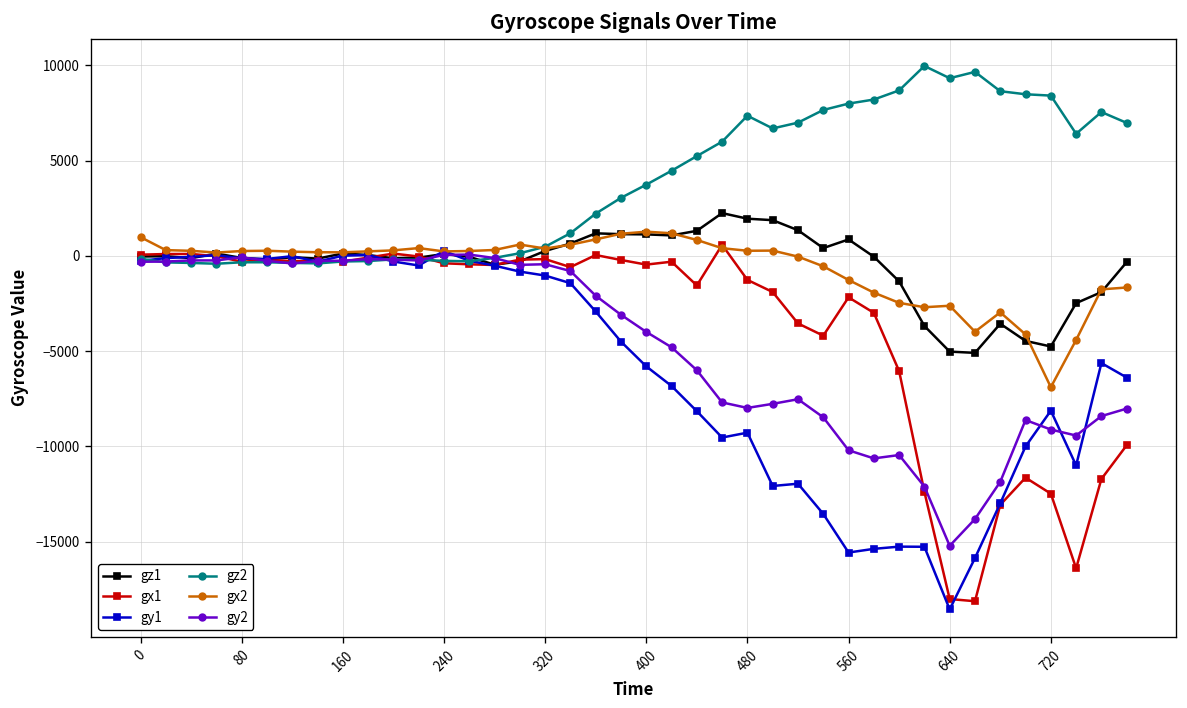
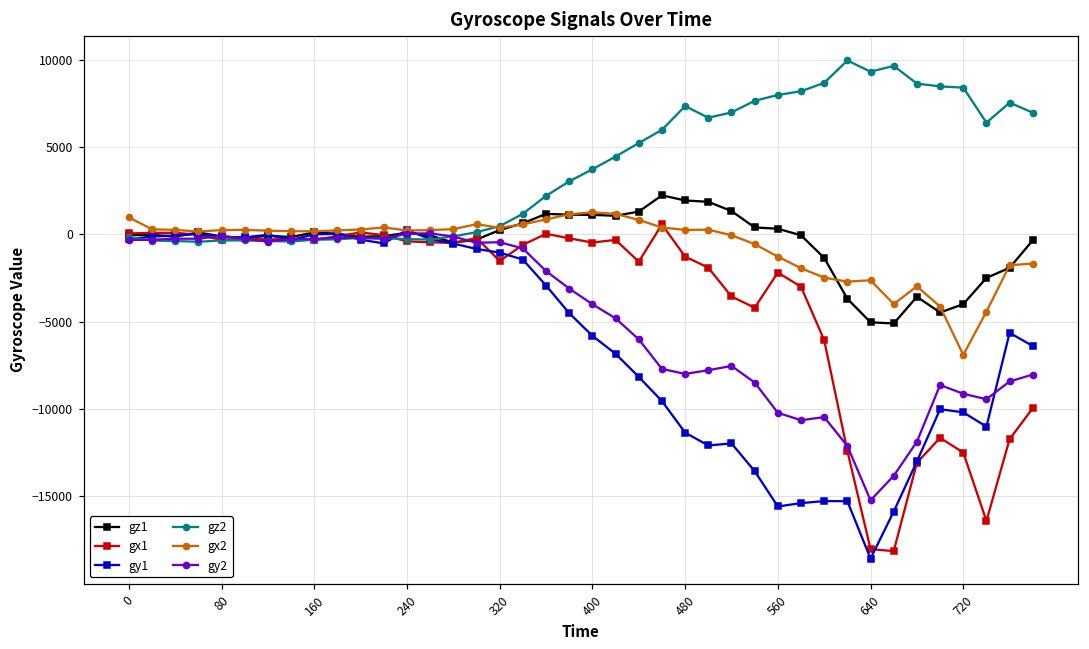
gx1, 320: -200 -> -1500
gy1, 480: -9300 -> -11300
gz1, 560: 900 -> 300
gz1, 720: -4800 -> -4000
gy1, 720: -8100 -> -10200
